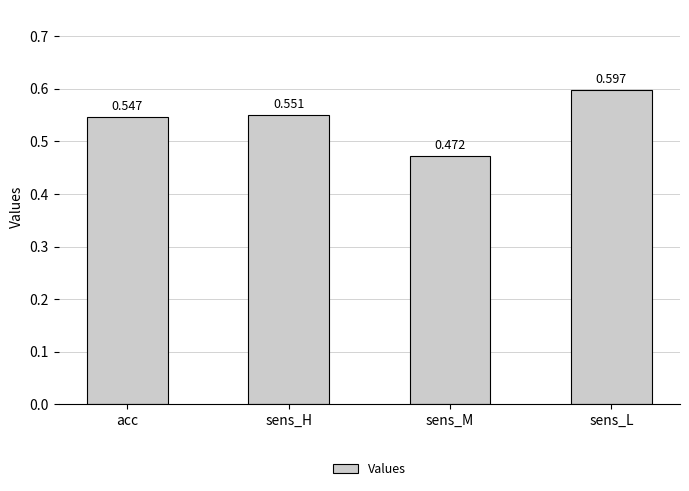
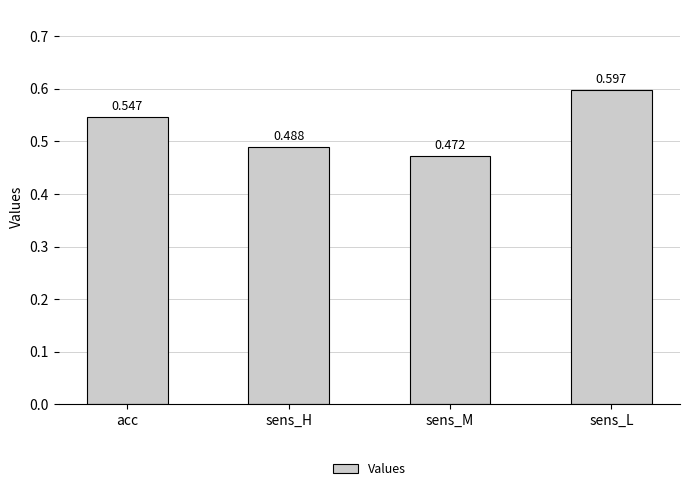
sens_H: 0.551 -> 0.488
